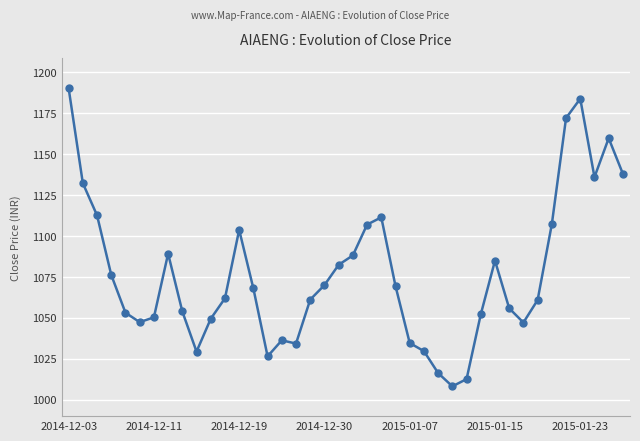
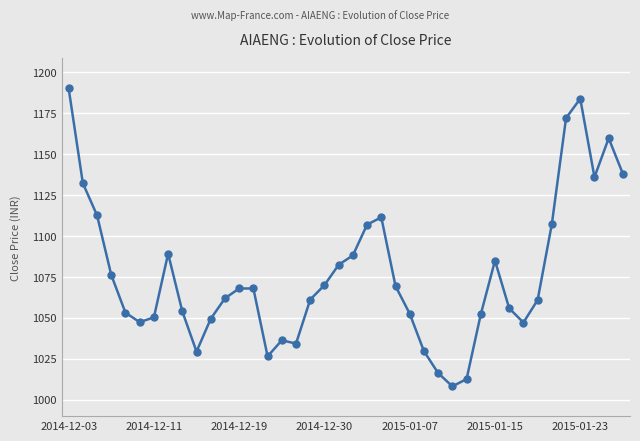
2014-12-19: 1104 -> 1068
2015-01-07: 1035 -> 1053
